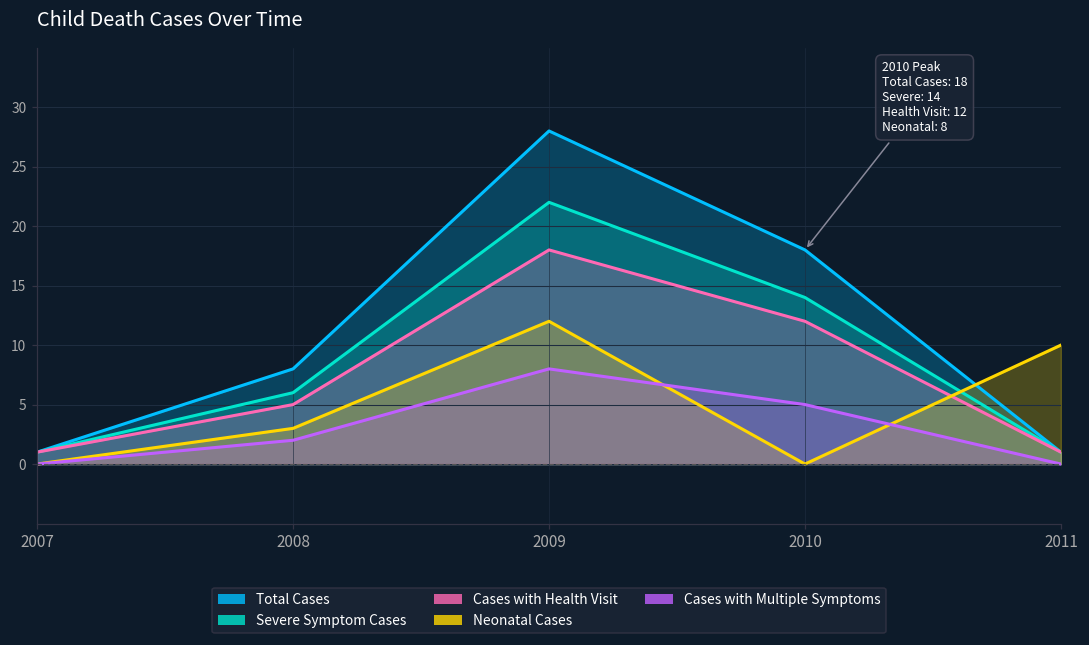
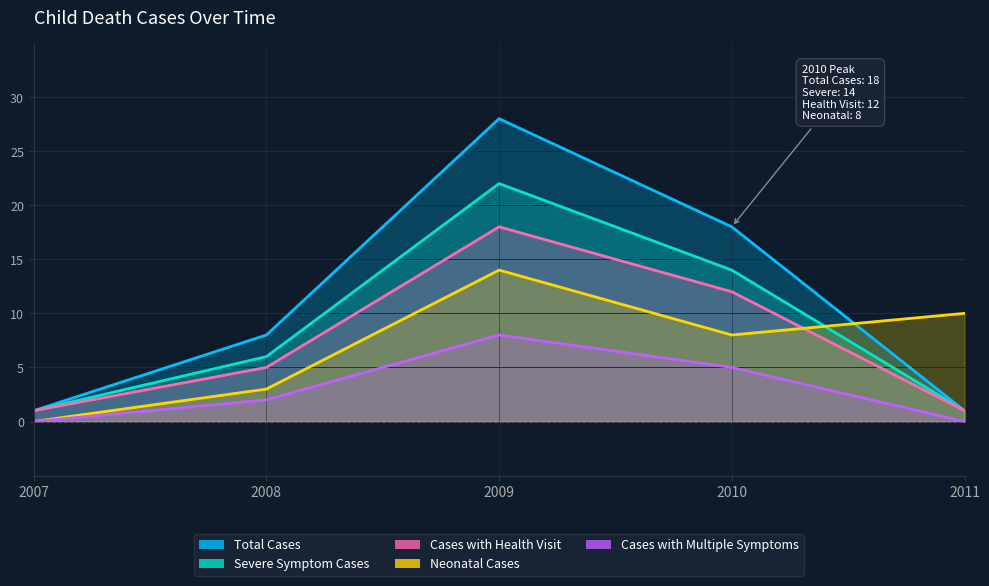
Neonatal Cases, 2009: 12 -> 14
Neonatal Cases, 2010: 0 -> 8
